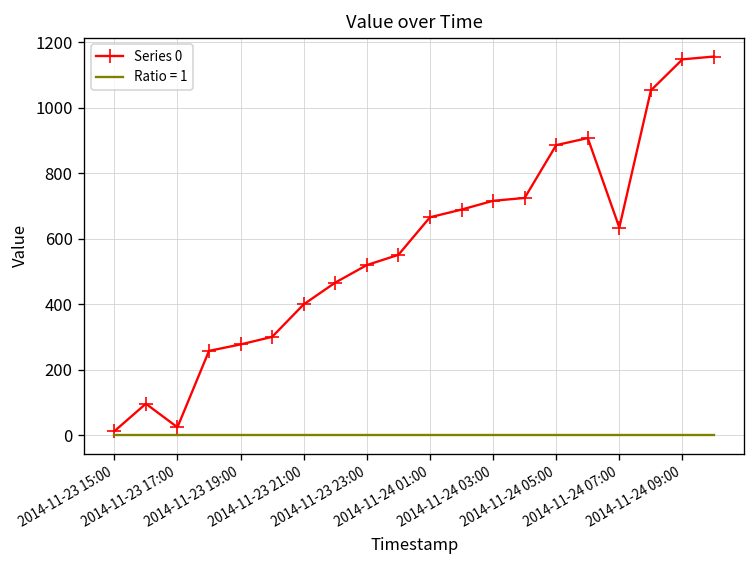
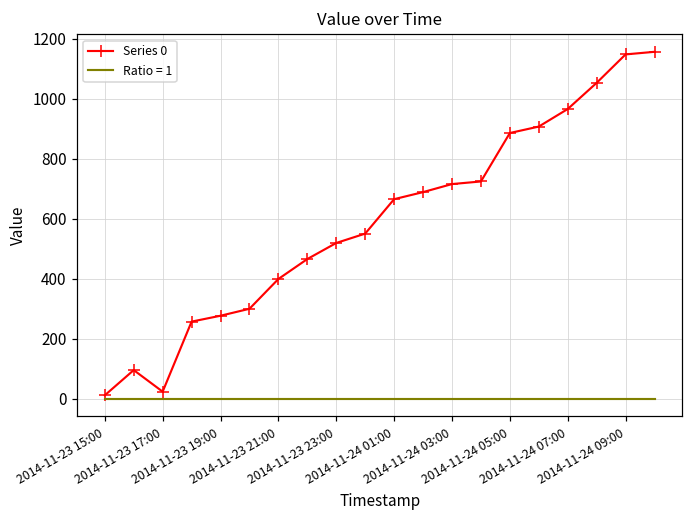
Series 0, 2014-11-24 07:00: 630 -> 970
